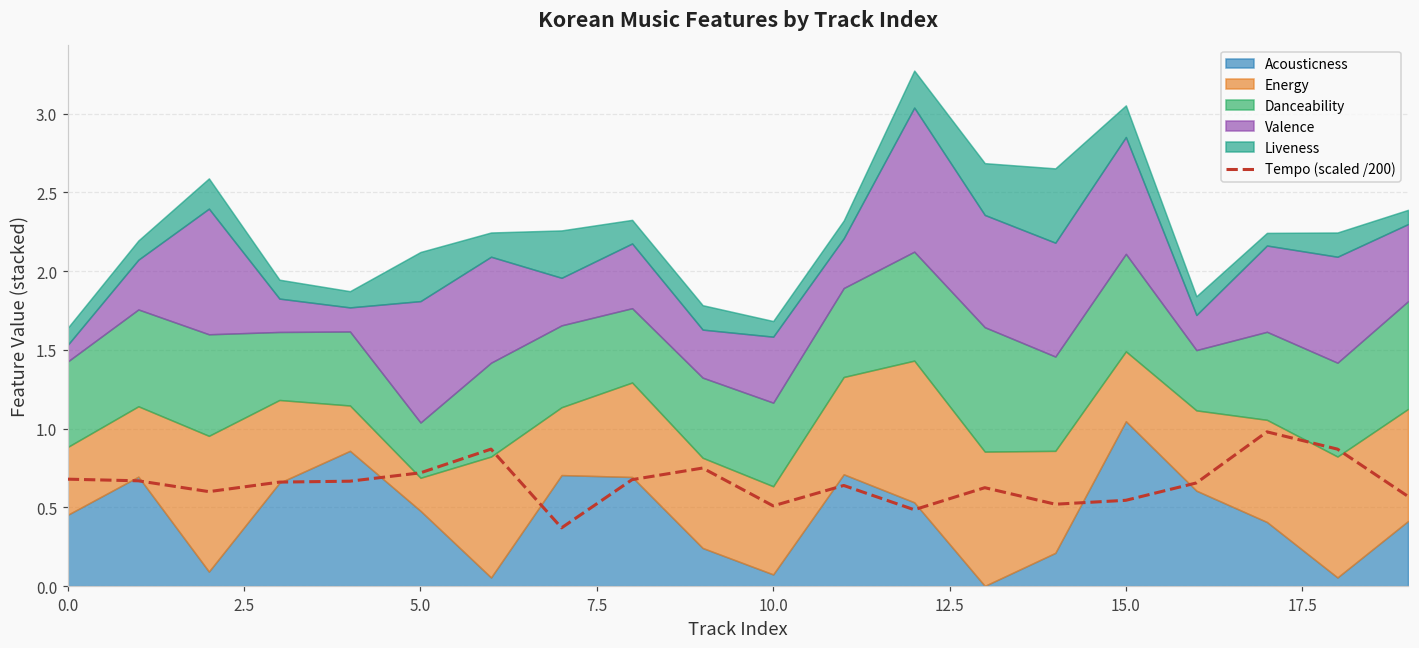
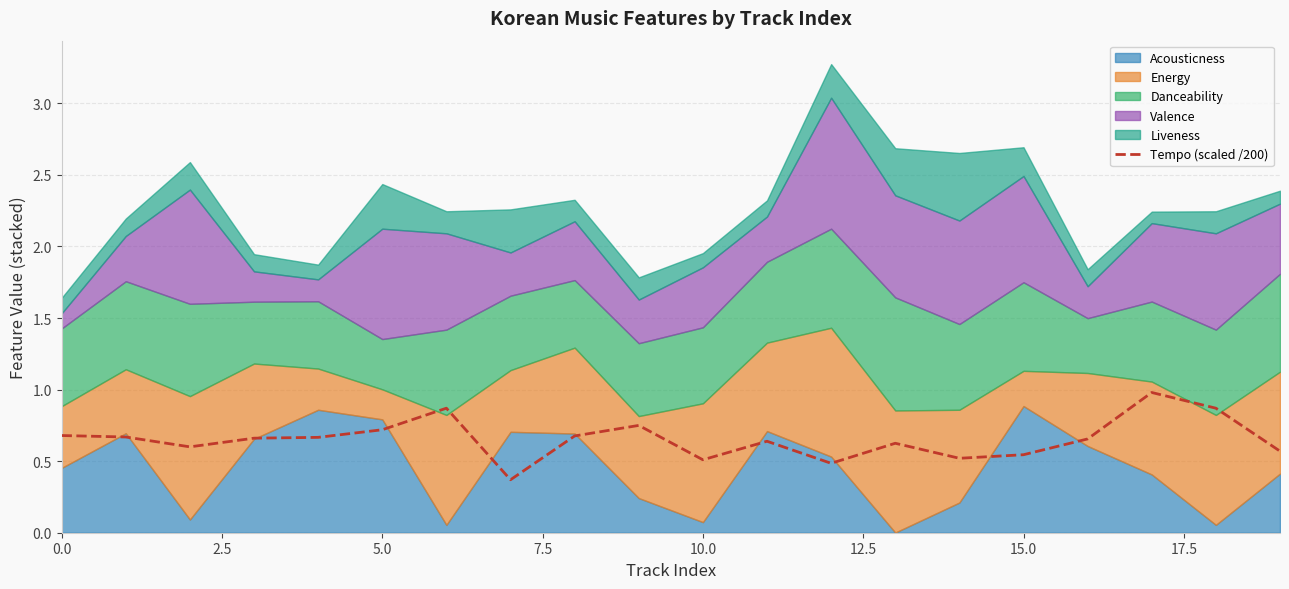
Acousticness, 5.0: 0.48 -> 0.79
Energy, 10.0: 0.56 -> 0.83
Acousticness, 15.0: 1.05 -> 0.89
Energy, 15.0: 0.44 -> 0.25
